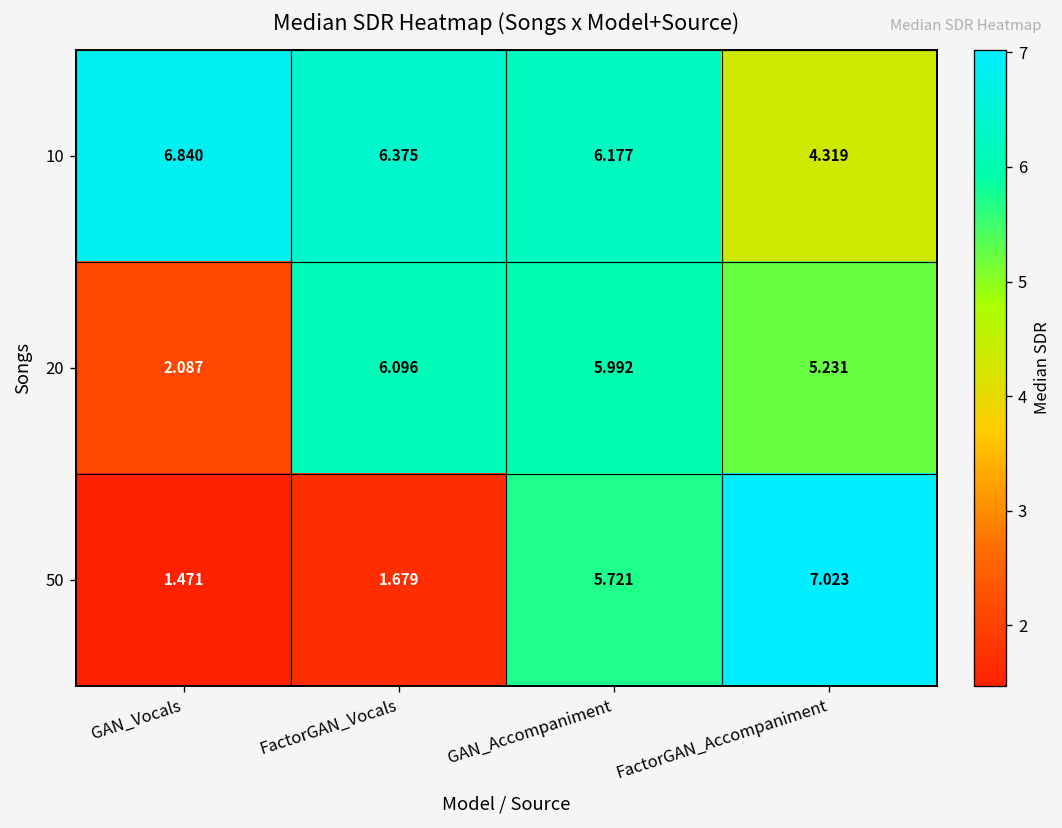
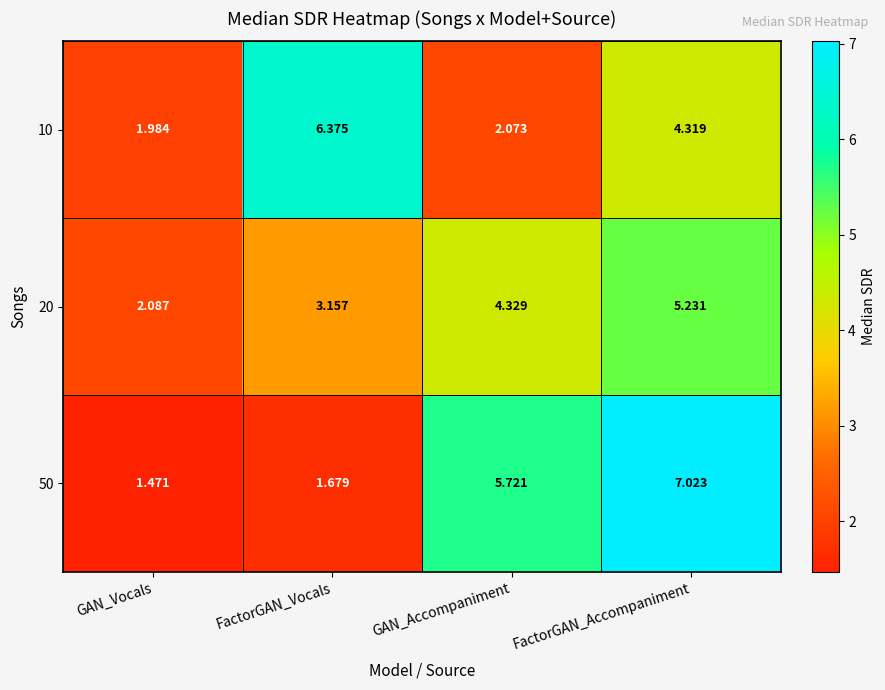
10, GAN_Vocals: 6.840 -> 1.984
10, GAN_Accompaniment: 6.177 -> 2.073
20, FactorGAN_Vocals: 6.096 -> 3.157
20, GAN_Accompaniment: 5.992 -> 4.329
